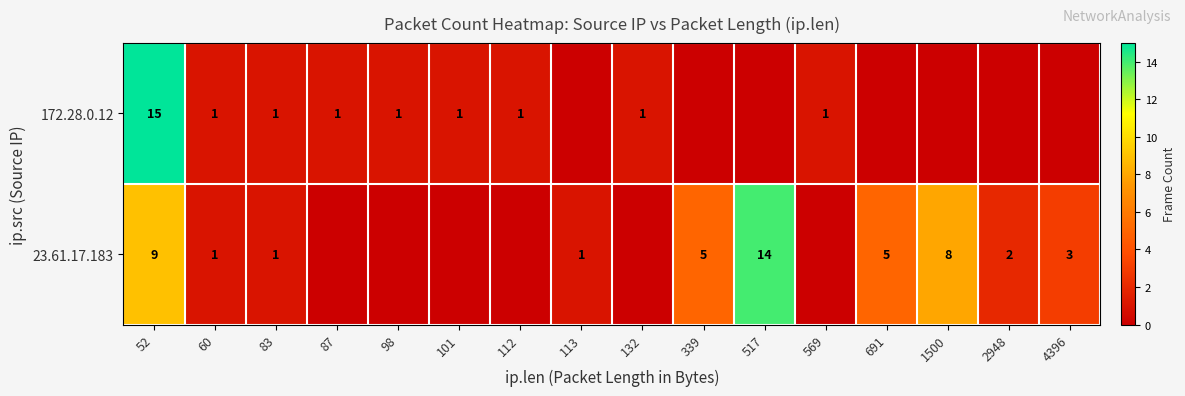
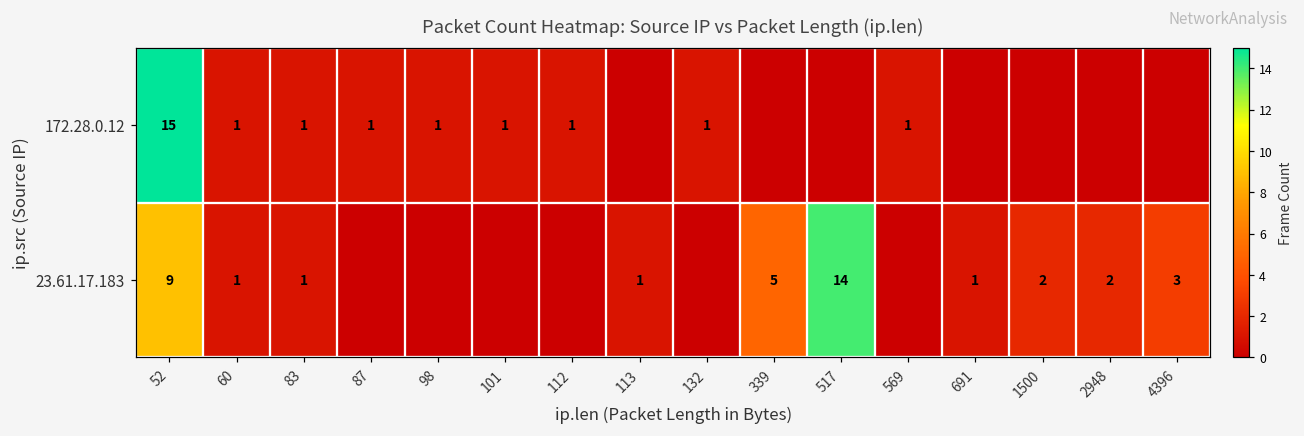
23.61.17.183, 691: 5 -> 1
23.61.17.183, 1500: 8 -> 2
